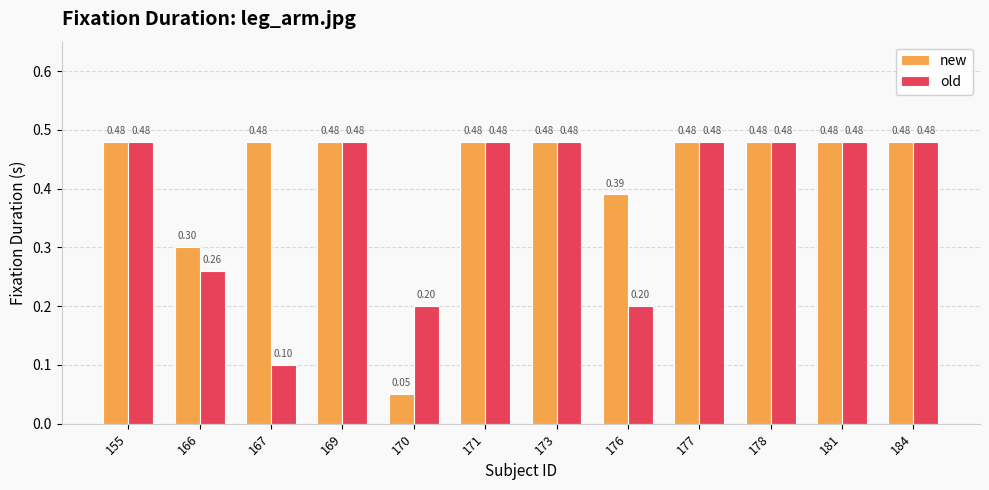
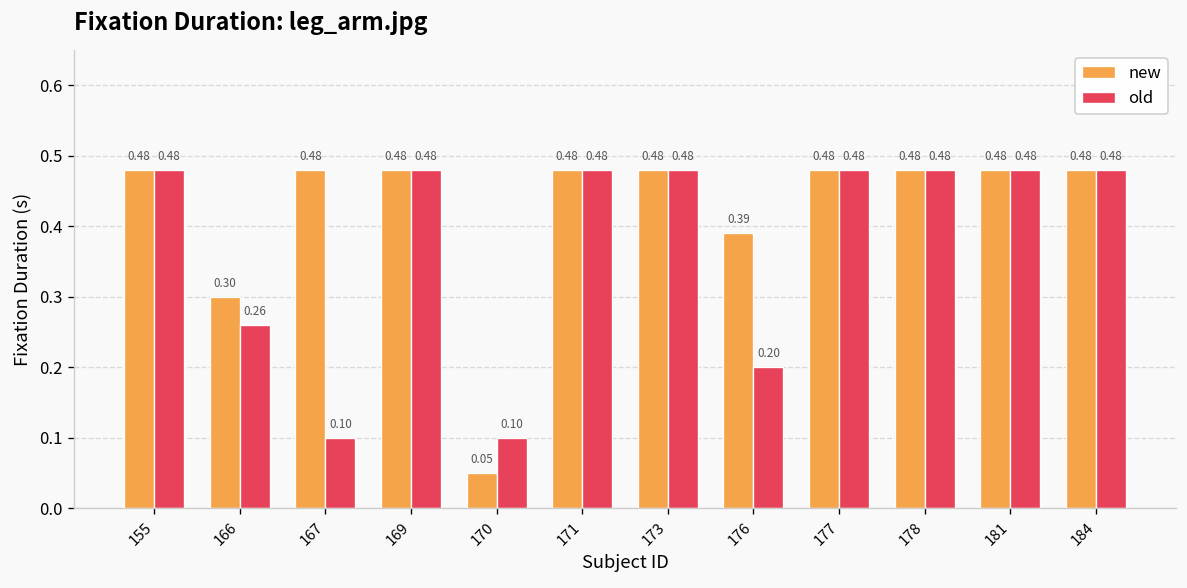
old, 170: 0.20 -> 0.10
